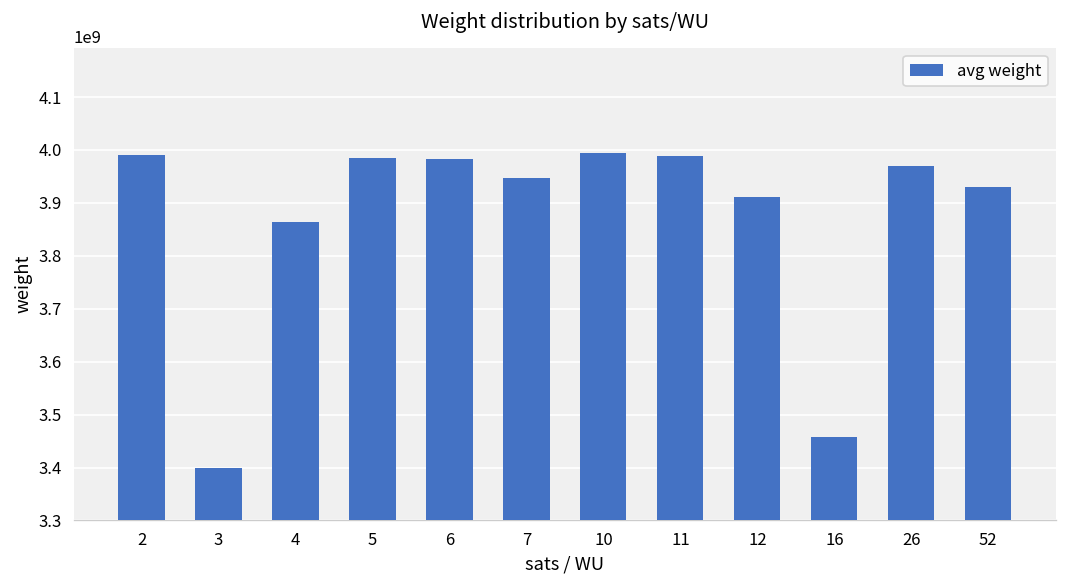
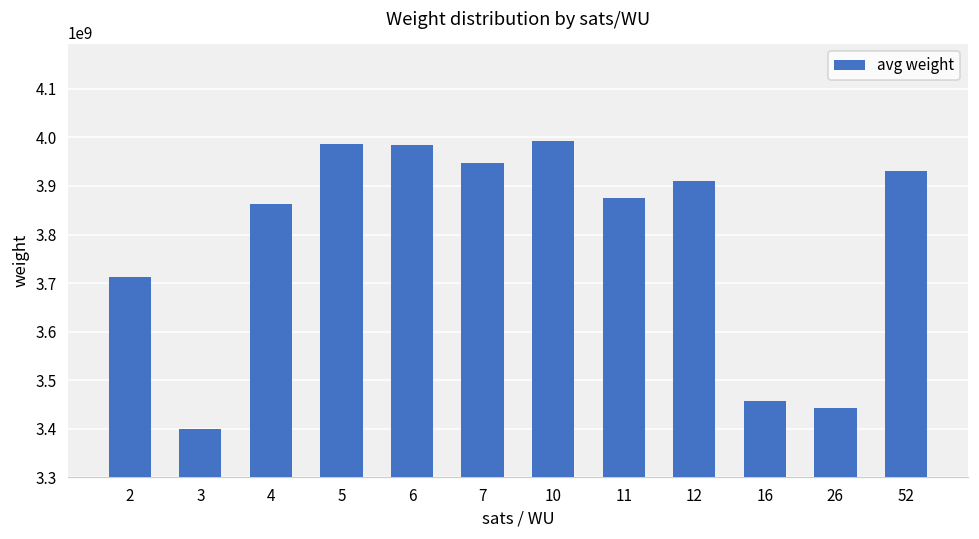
2: 3990000000 -> 3710000000
11: 3990000000 -> 3880000000
26: 3970000000 -> 3440000000
